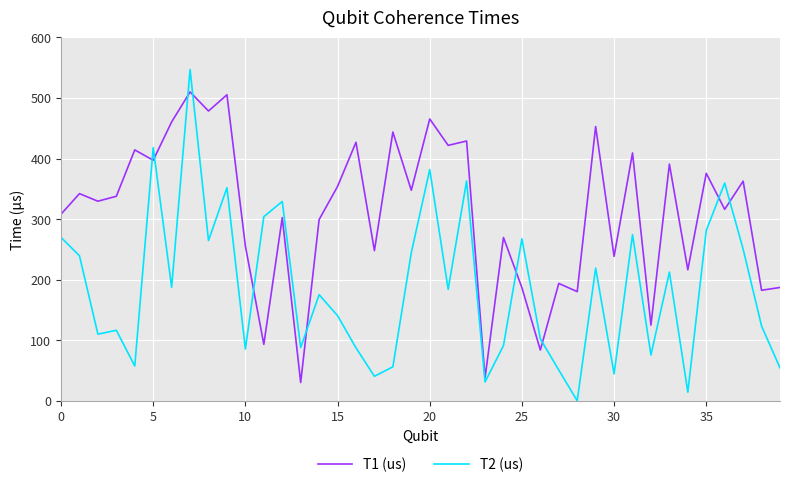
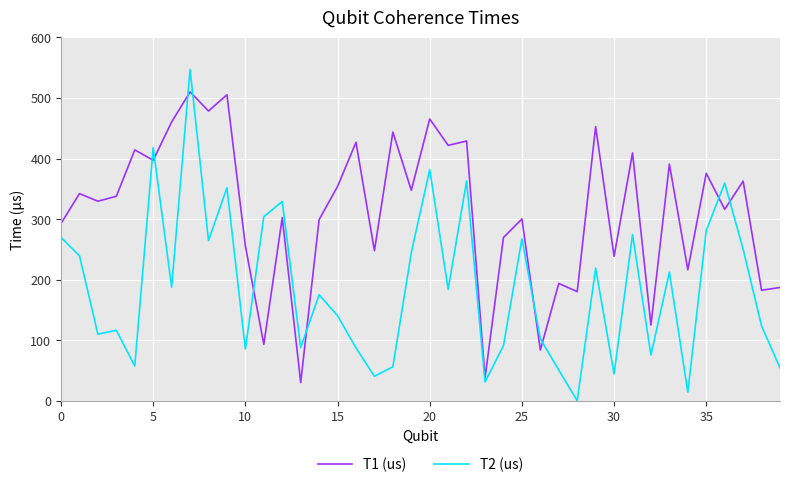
T1 (us), 0: 310 -> 290
T1 (us), 25: 190 -> 300
